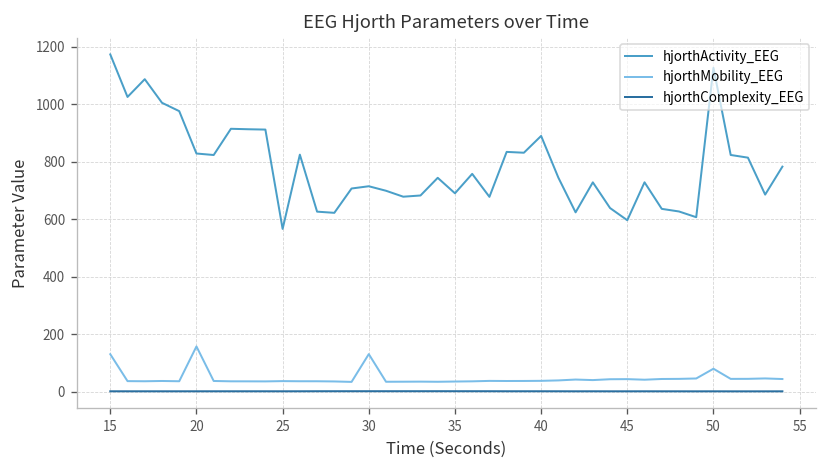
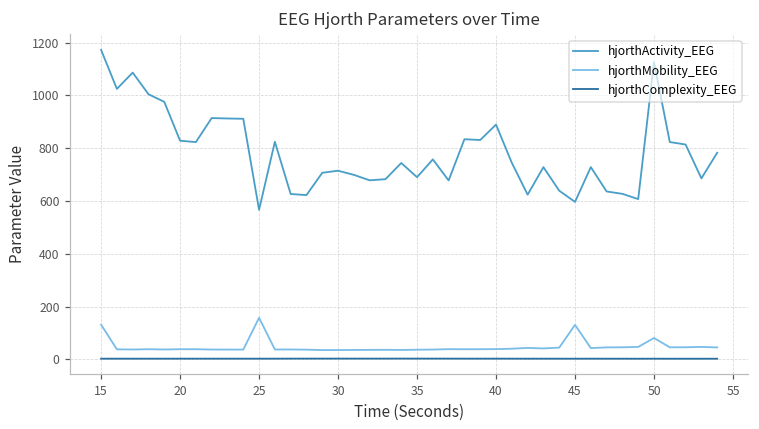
hjorthMobility_EEG, 20: 160 -> 40
hjorthMobility_EEG, 25: 40 -> 160
hjorthMobility_EEG, 30: 130 -> 40
hjorthMobility_EEG, 45: 40 -> 130
